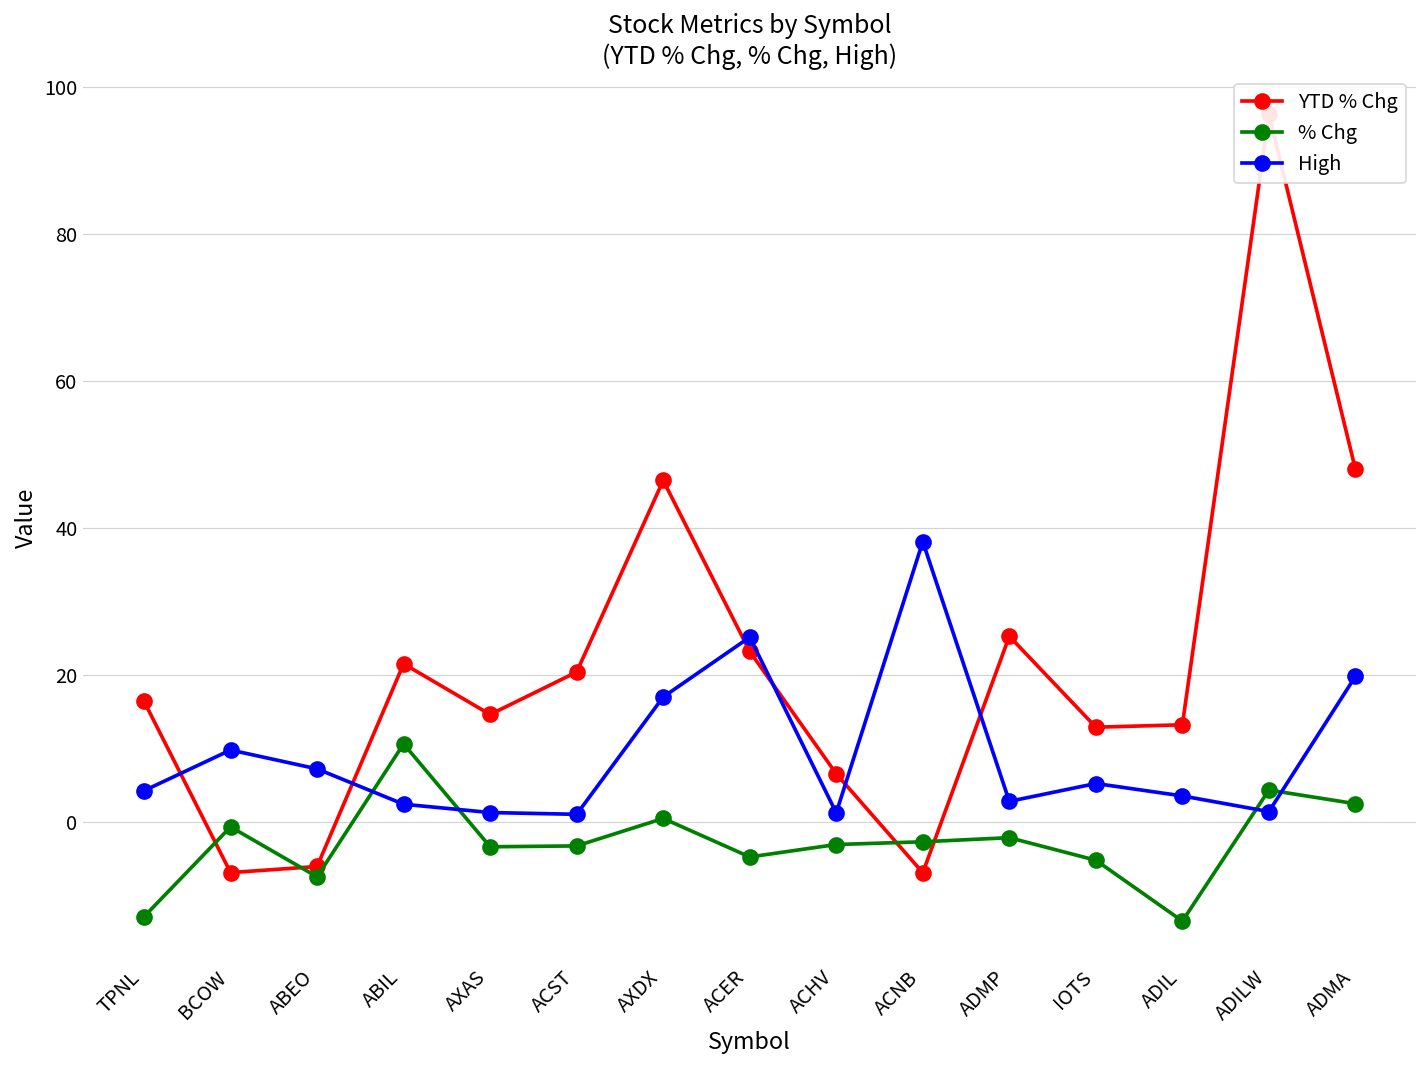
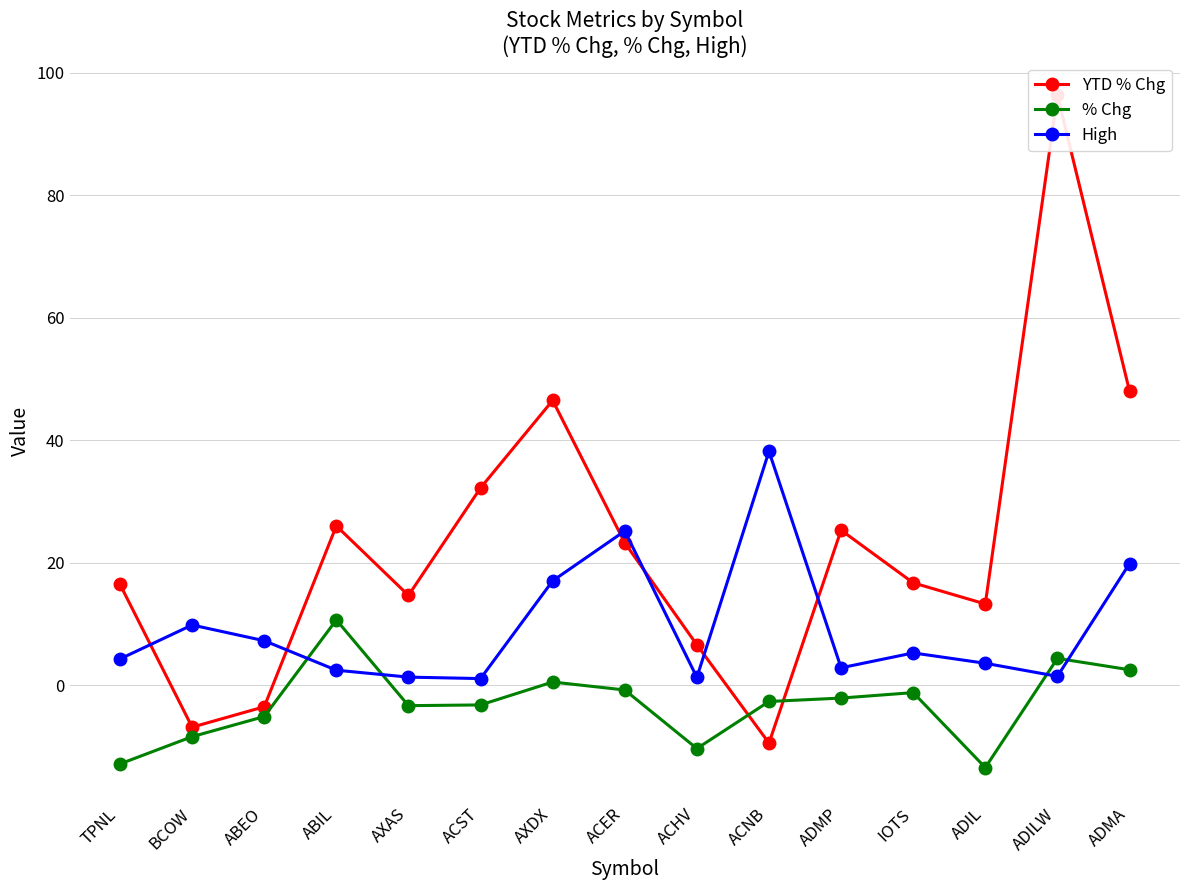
% Chg, BCOW: -1 -> -8
YTD % Chg, ABEO: -6 -> -4
% Chg, ABEO: -7 -> -5
YTD % Chg, ABIL: 22 -> 26
YTD % Chg, ACST: 20 -> 32
% Chg, ACER: -5 -> -1
% Chg, ACHV: -3 -> -10
YTD % Chg, ACNB: -7 -> -9
YTD % Chg, IOTS: 13 -> 17
% Chg, IOTS: -5 -> -1
